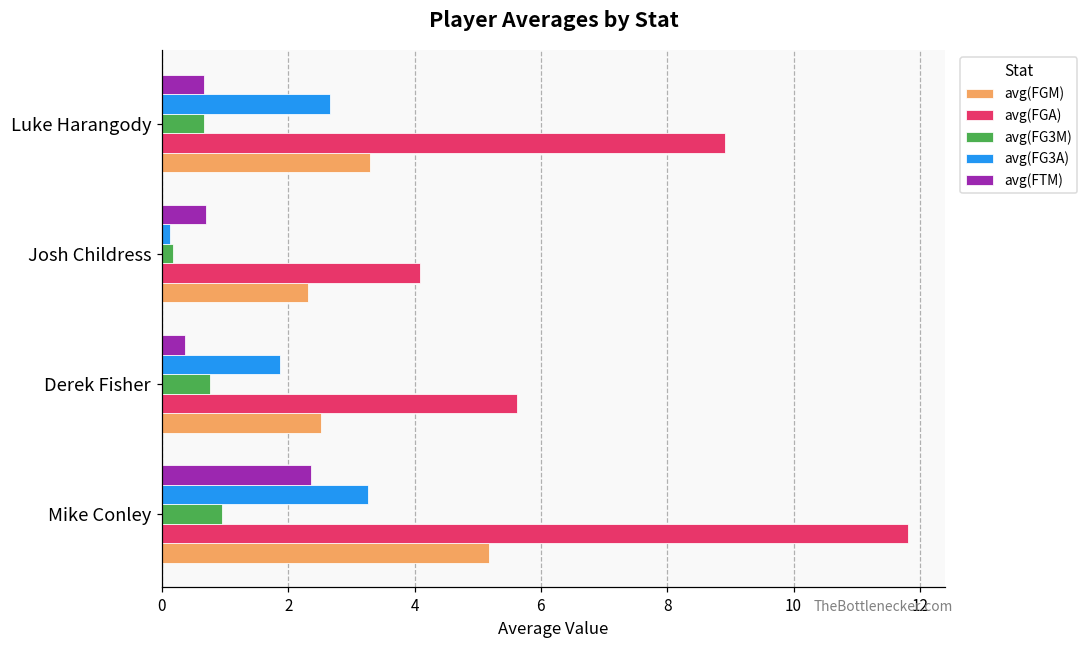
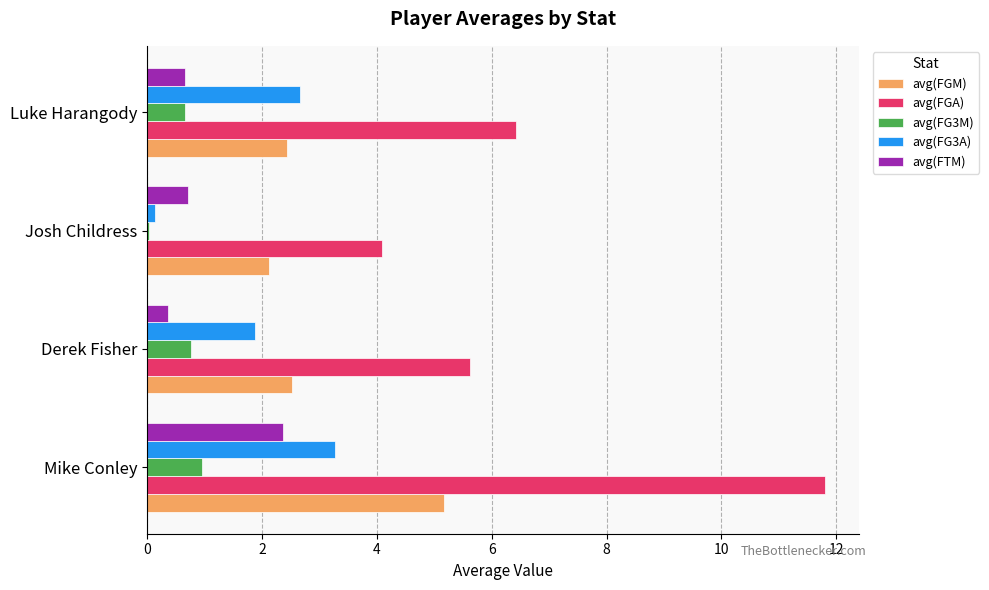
avg(FGA), Luke Harangody: 8.9 -> 6.4
avg(FGM), Luke Harangody: 3.3 -> 2.4
avg(FG3M), Josh Childress: 0.2 -> 0.0
avg(FGM), Josh Childress: 2.3 -> 2.1
